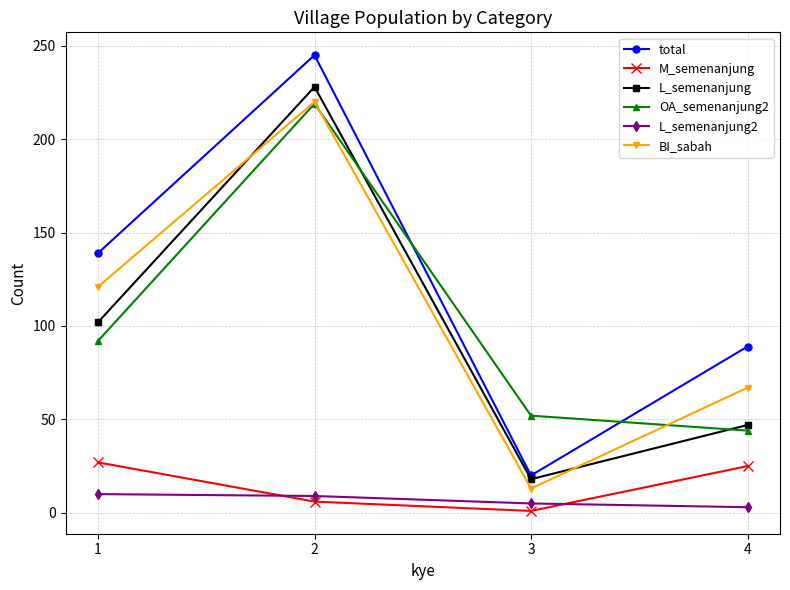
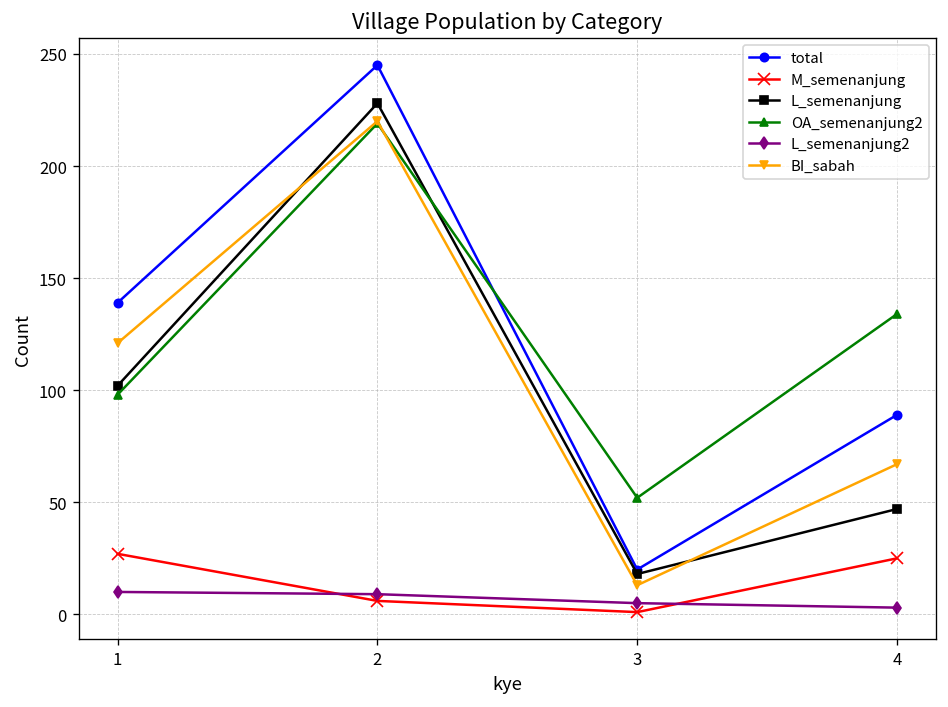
OA_semenanjung2, 1: 92 -> 98
OA_semenanjung2, 4: 44 -> 134
